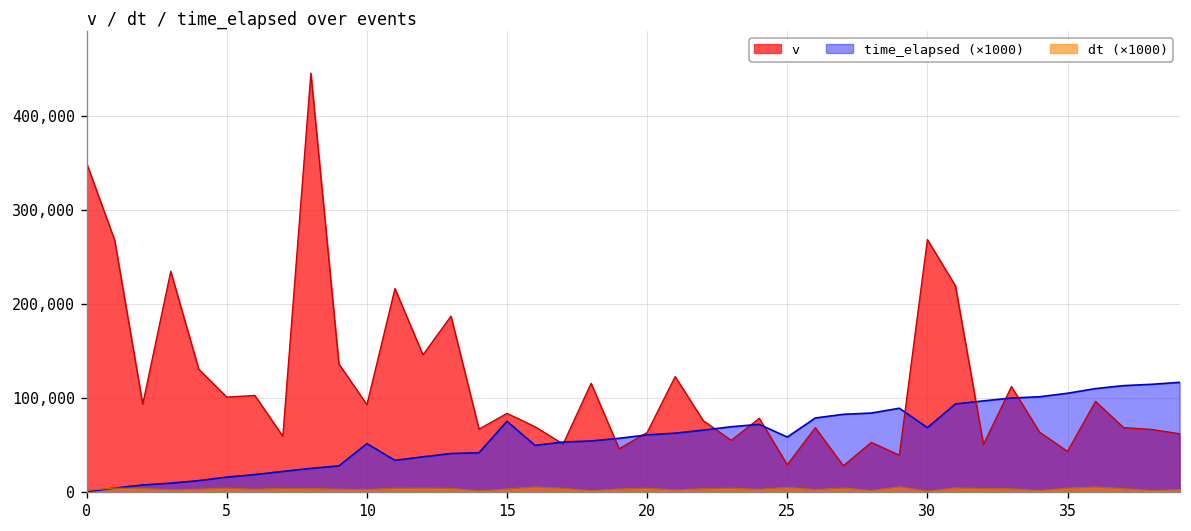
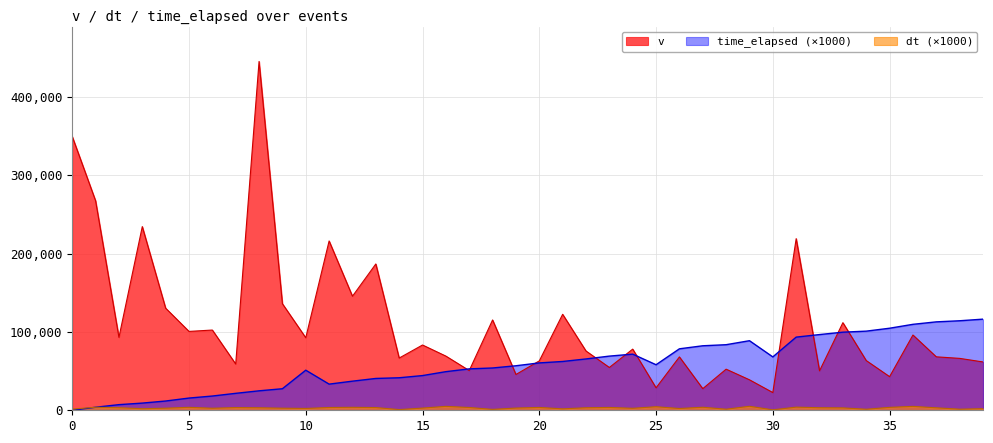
time_elapsed (×1000), 15: 70,000 -> 40,000
v, 30: 270,000 -> 20,000
